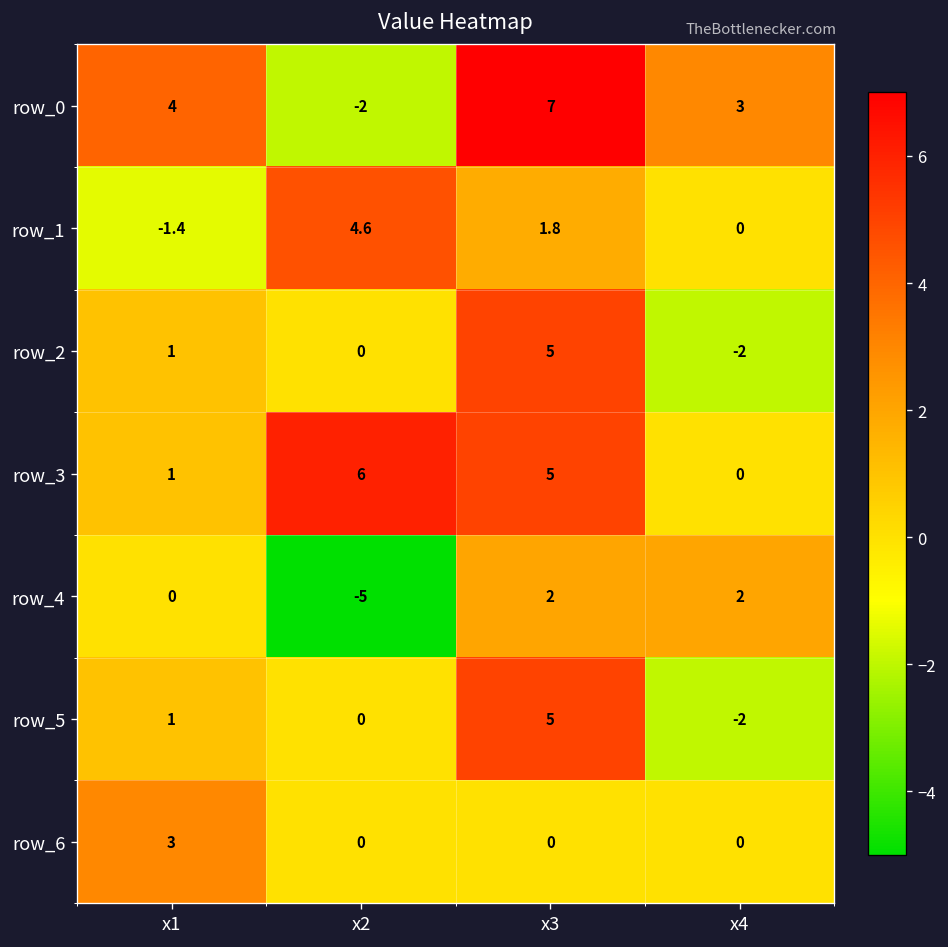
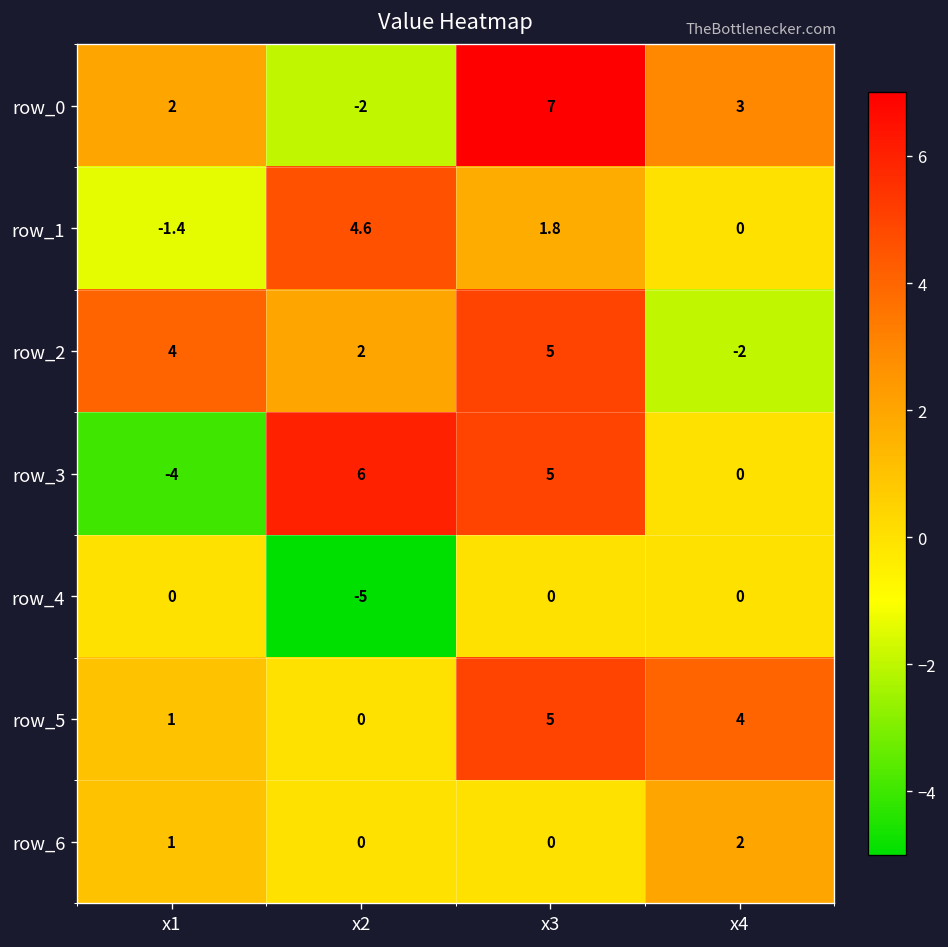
row_0, x1: 4 -> 2
row_2, x1: 1 -> 4
row_2, x2: 0 -> 2
row_3, x1: 1 -> -4
row_4, x3: 2 -> 0
row_4, x4: 2 -> 0
row_5, x4: -2 -> 4
row_6, x1: 3 -> 1
row_6, x4: 0 -> 2
